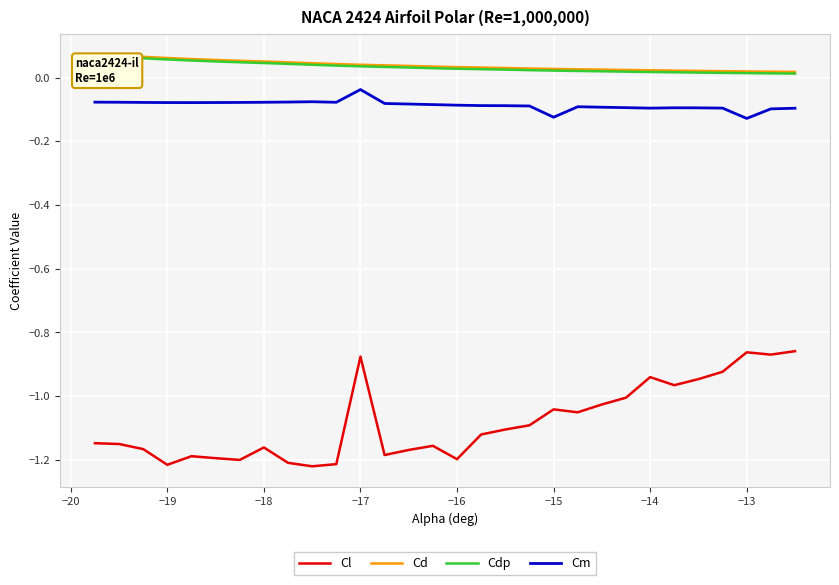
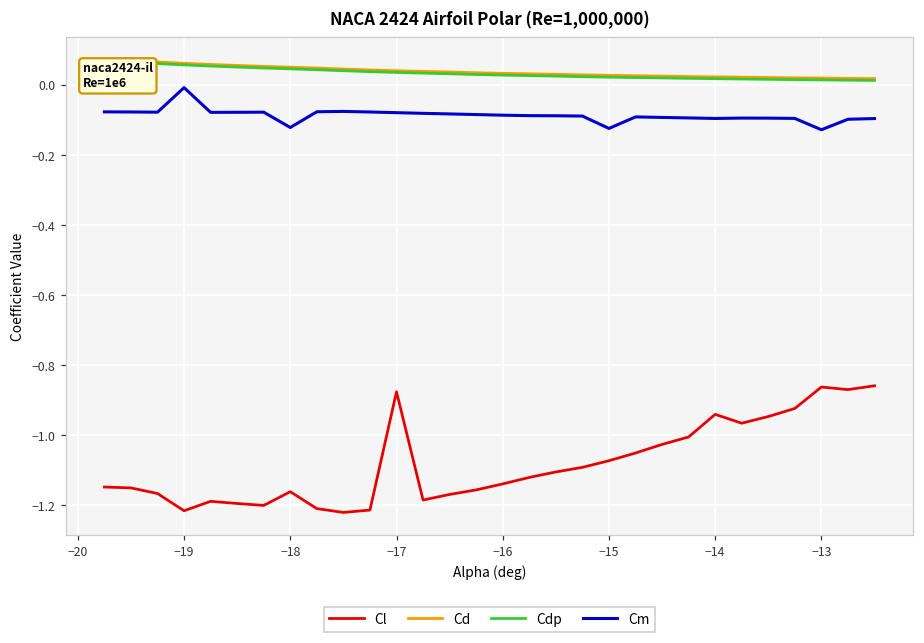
Cm, −19: -0.08 -> -0.01
Cm, −18: -0.08 -> -0.12
Cm, −17: -0.04 -> -0.08
Cl, −16: -1.20 -> -1.14
Cl, −15: -1.04 -> -1.07
